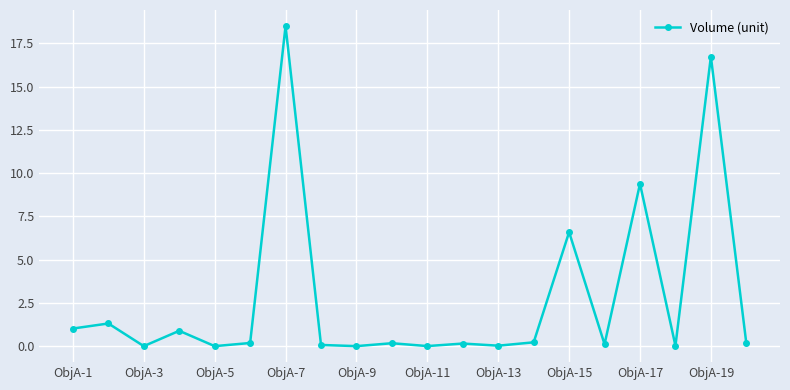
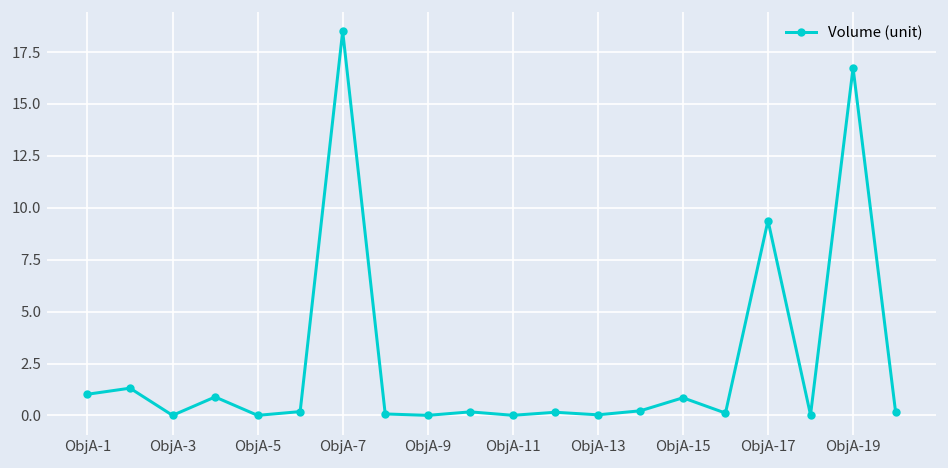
ObjA-15: 6.6 -> 0.9
